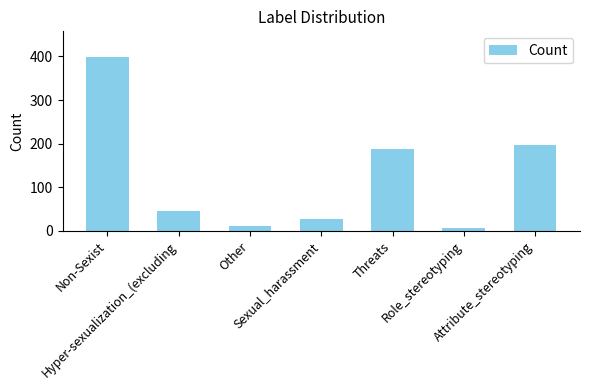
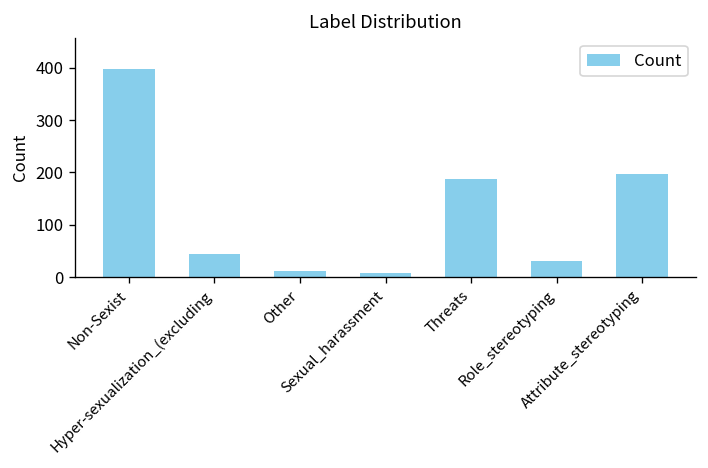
Sexual_harassment: 30 -> 10
Role_stereotyping: 10 -> 30
